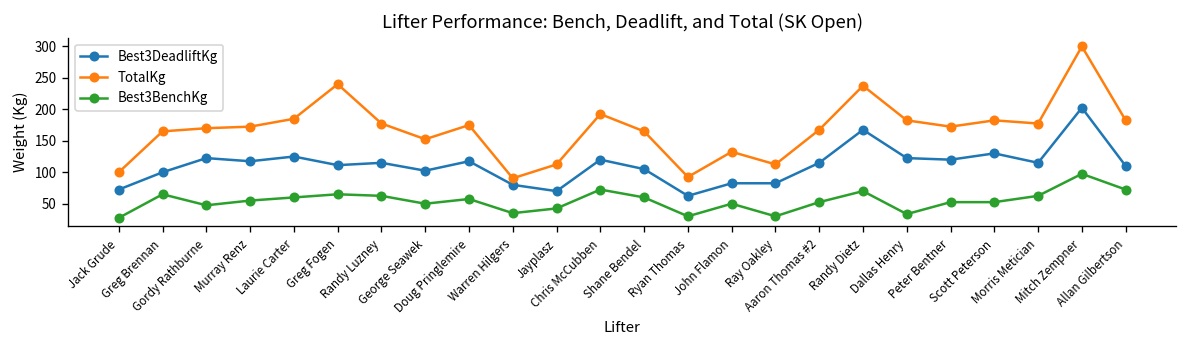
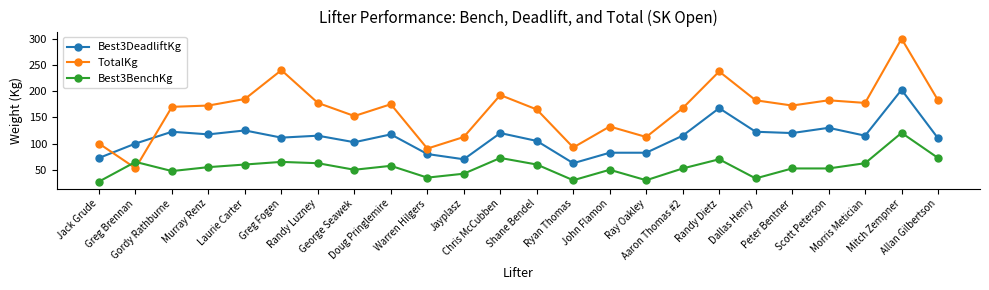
TotalKg, Greg Brennan: 170 -> 50
Best3BenchKg, Mitch Zempner: 100 -> 120
